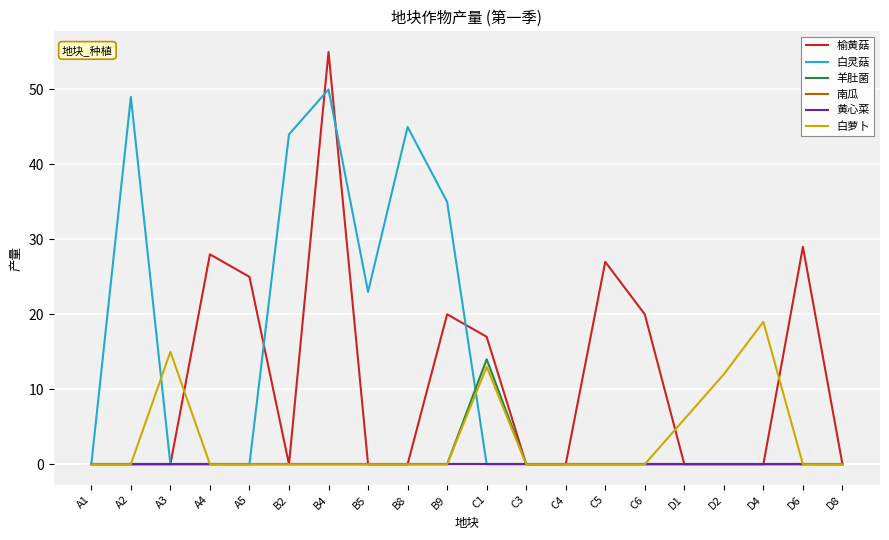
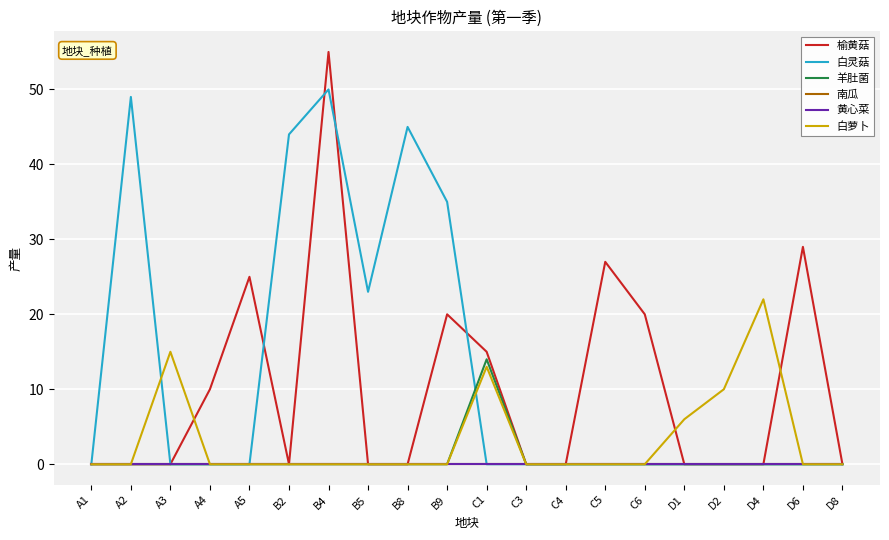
榆黄菇, A4: 28 -> 10
榆黄菇, C1: 17 -> 15
白萝卜, D2: 12 -> 10
白萝卜, D4: 19 -> 22
